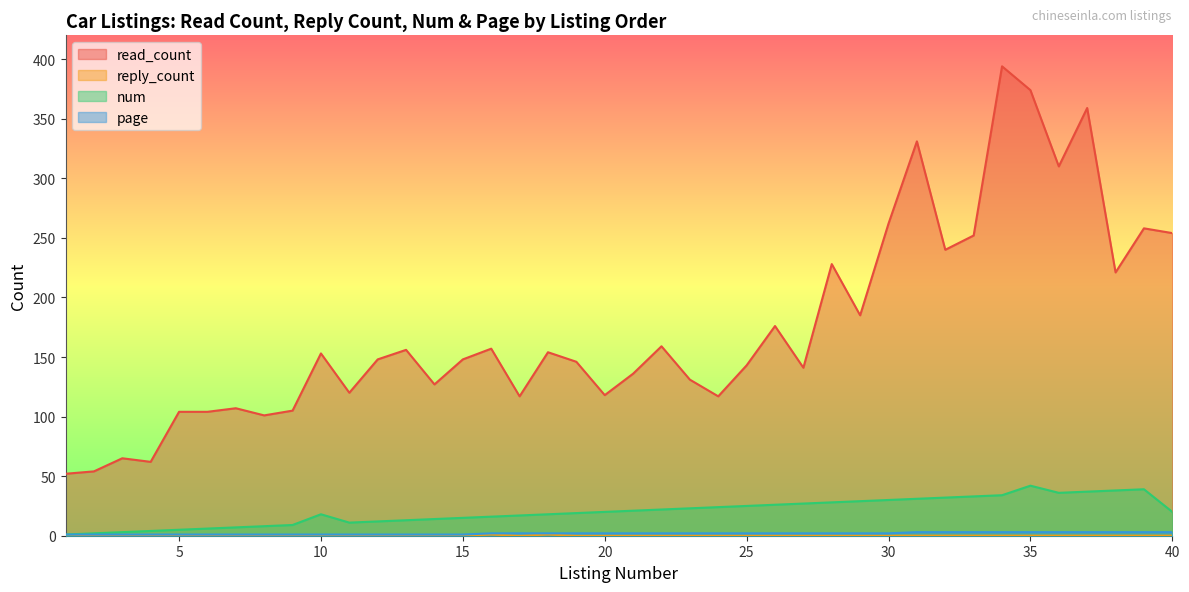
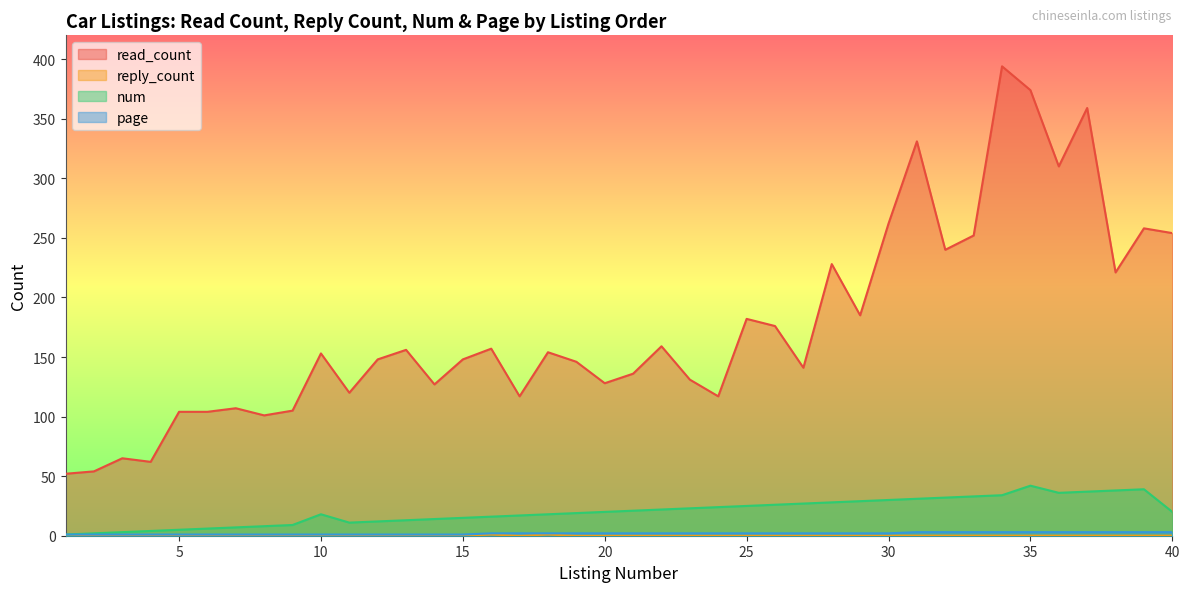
read_count, 20: 118 -> 128
read_count, 25: 143 -> 182
